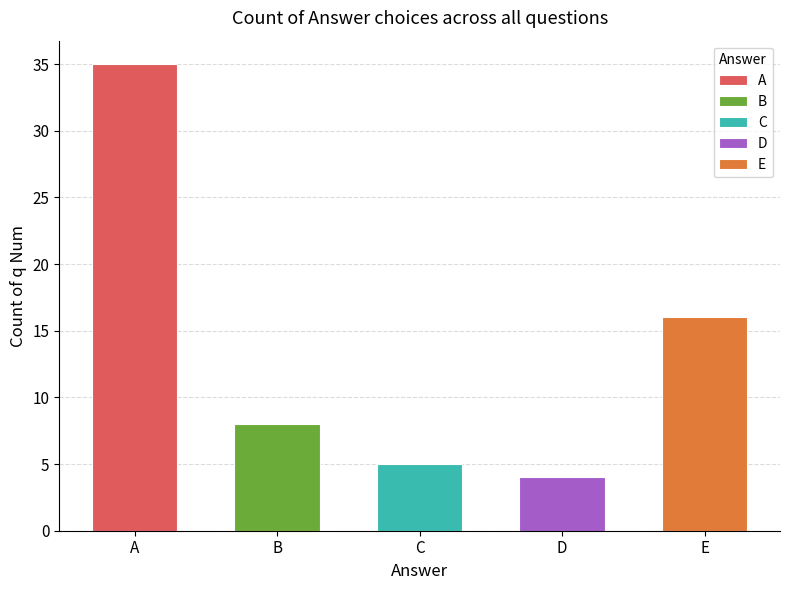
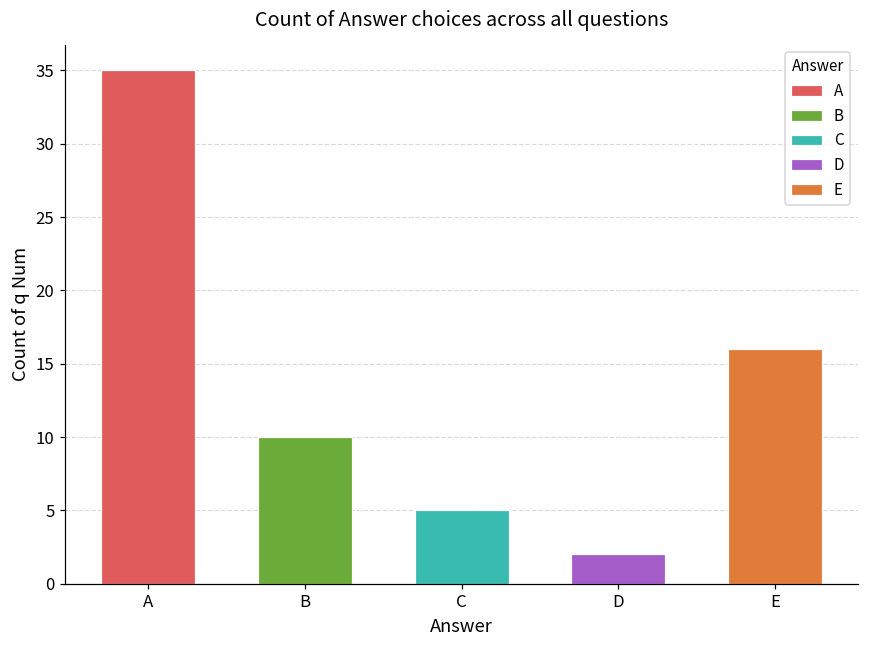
B: 8 -> 10
D: 4 -> 2
